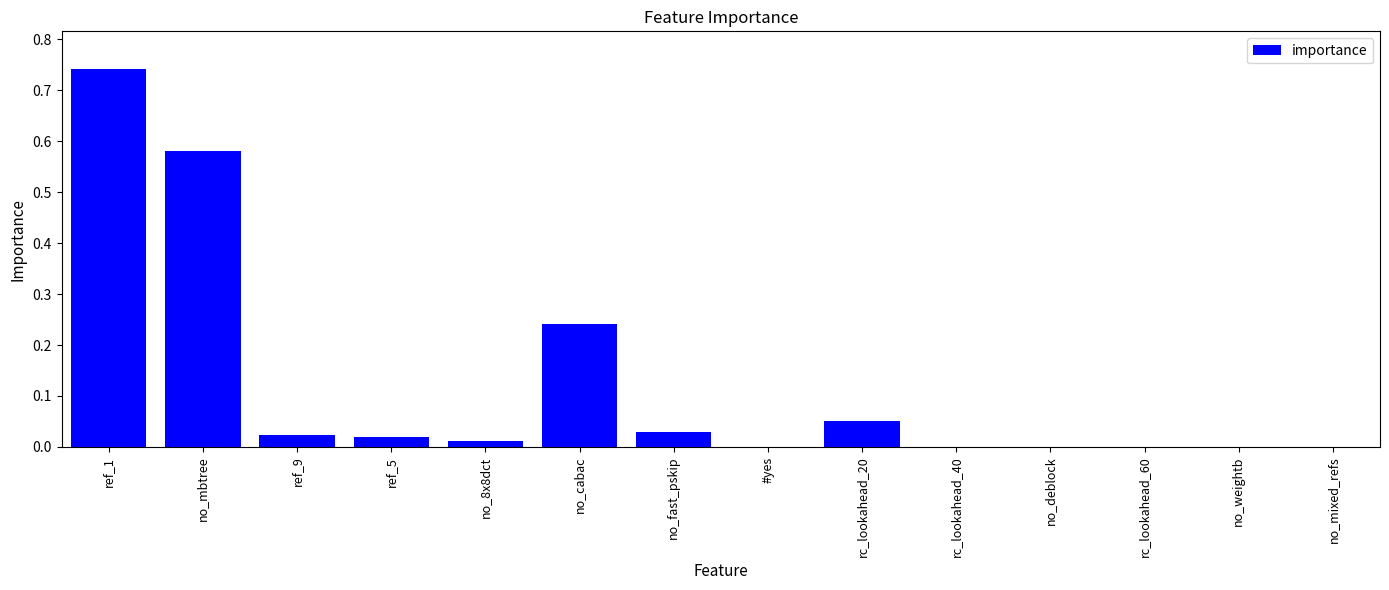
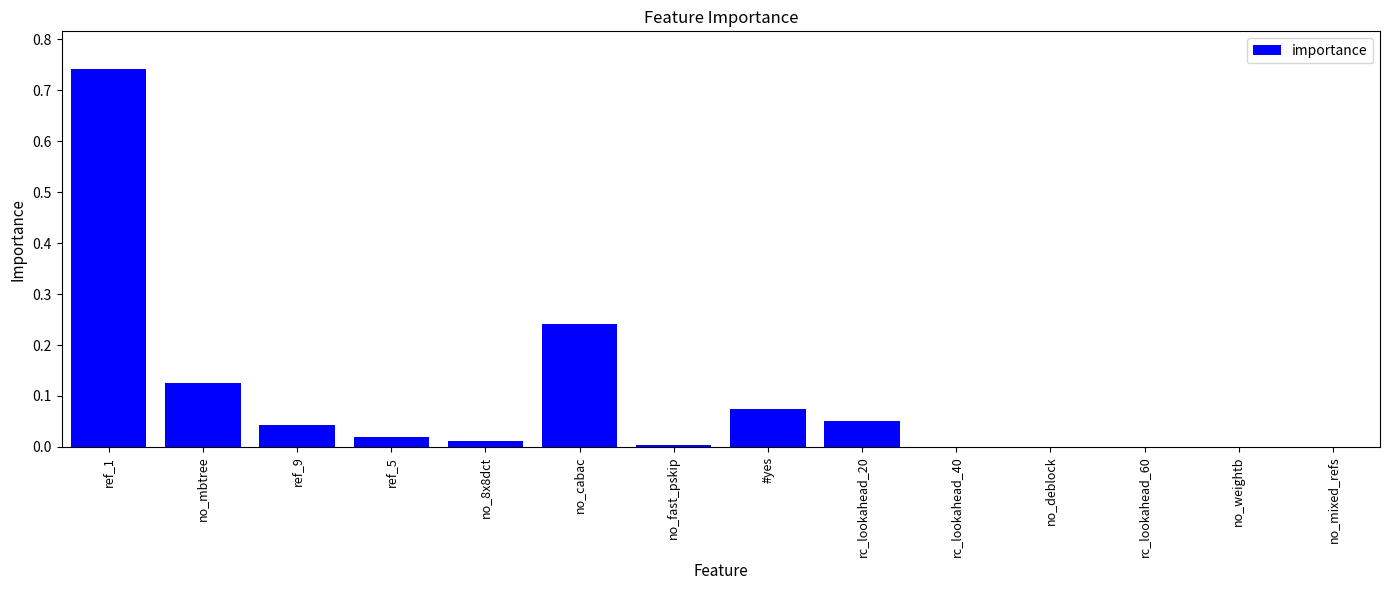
no_mbtree: 0.58 -> 0.13
ref_9: 0.02 -> 0.04
no_fast_pskip: 0.03 -> 0.00
#yes: 0.00 -> 0.07
